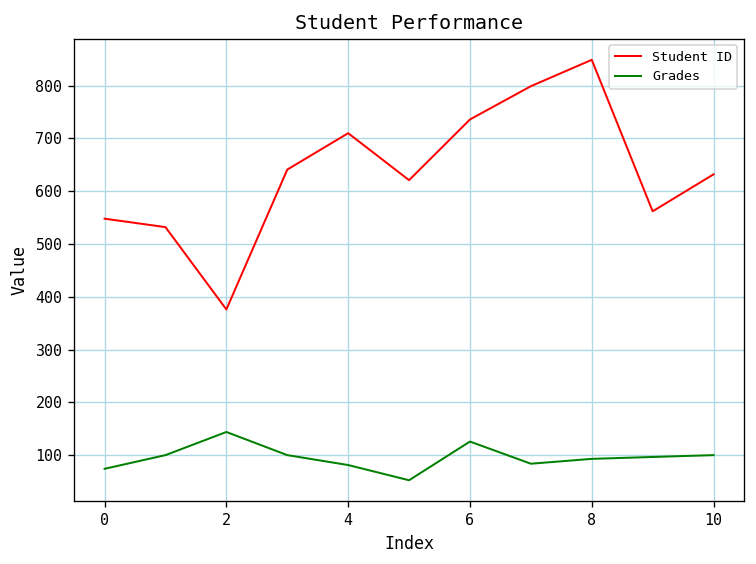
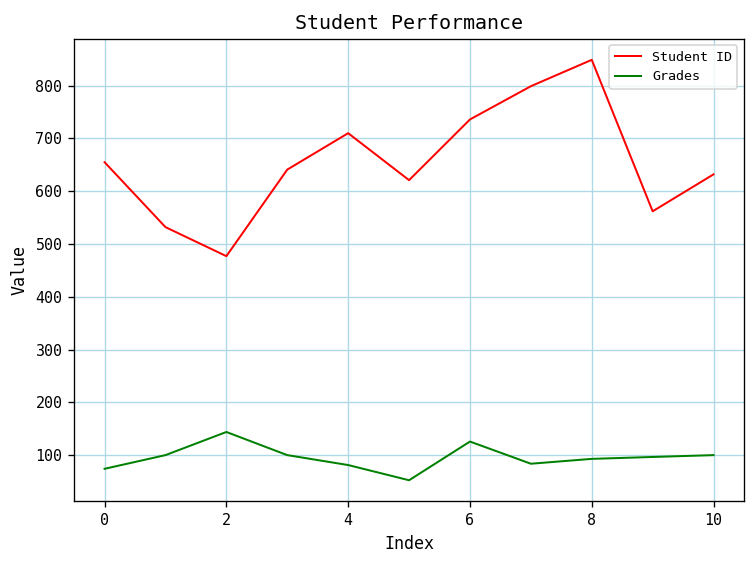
Student ID, 0: 550 -> 660
Student ID, 2: 380 -> 480
